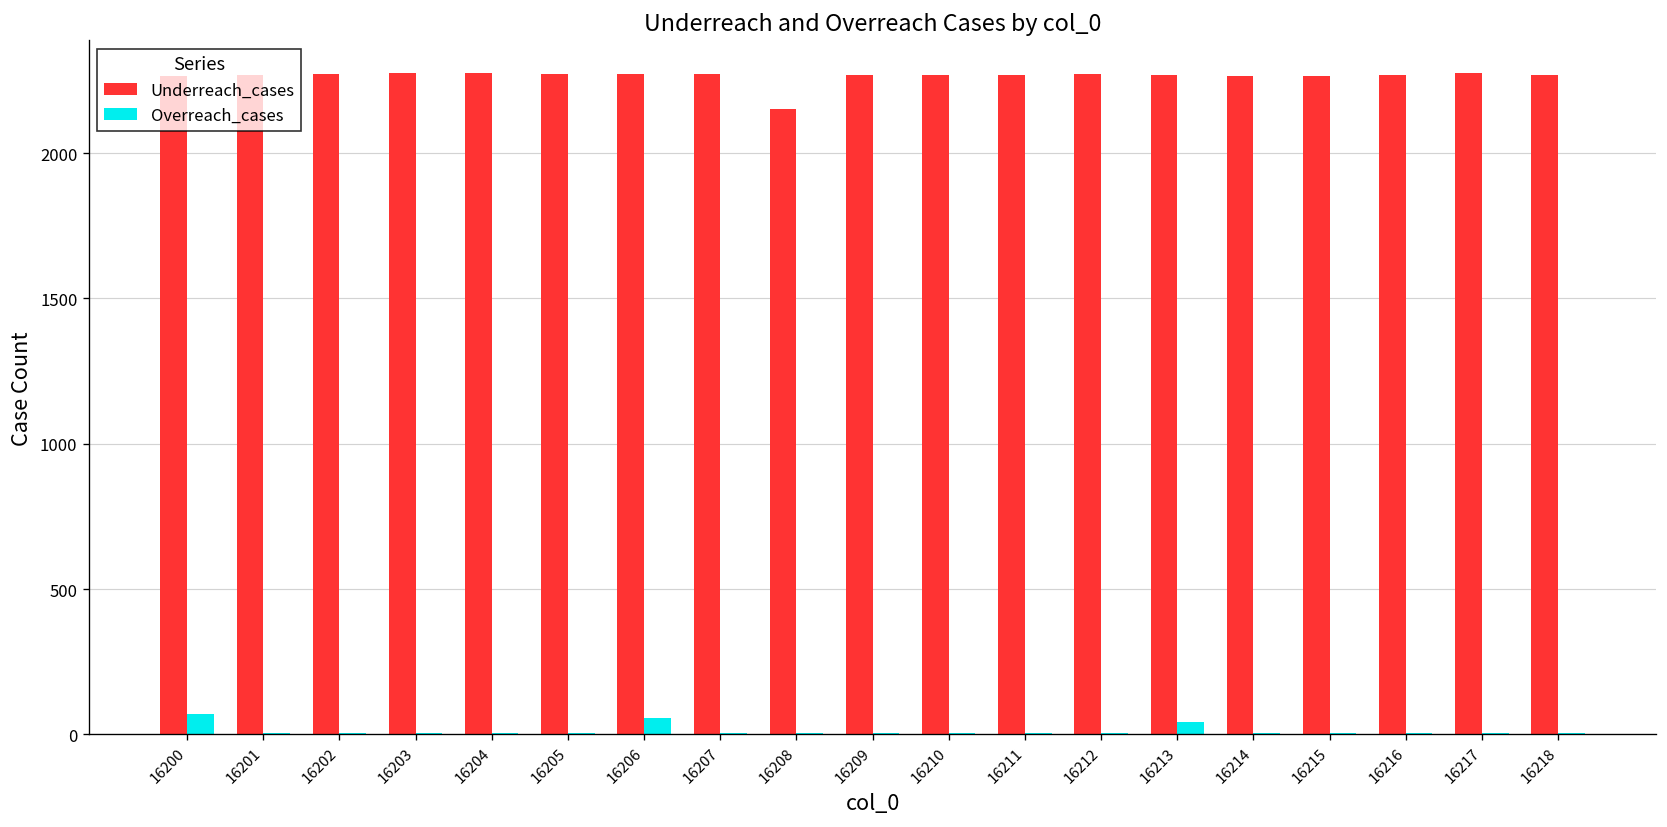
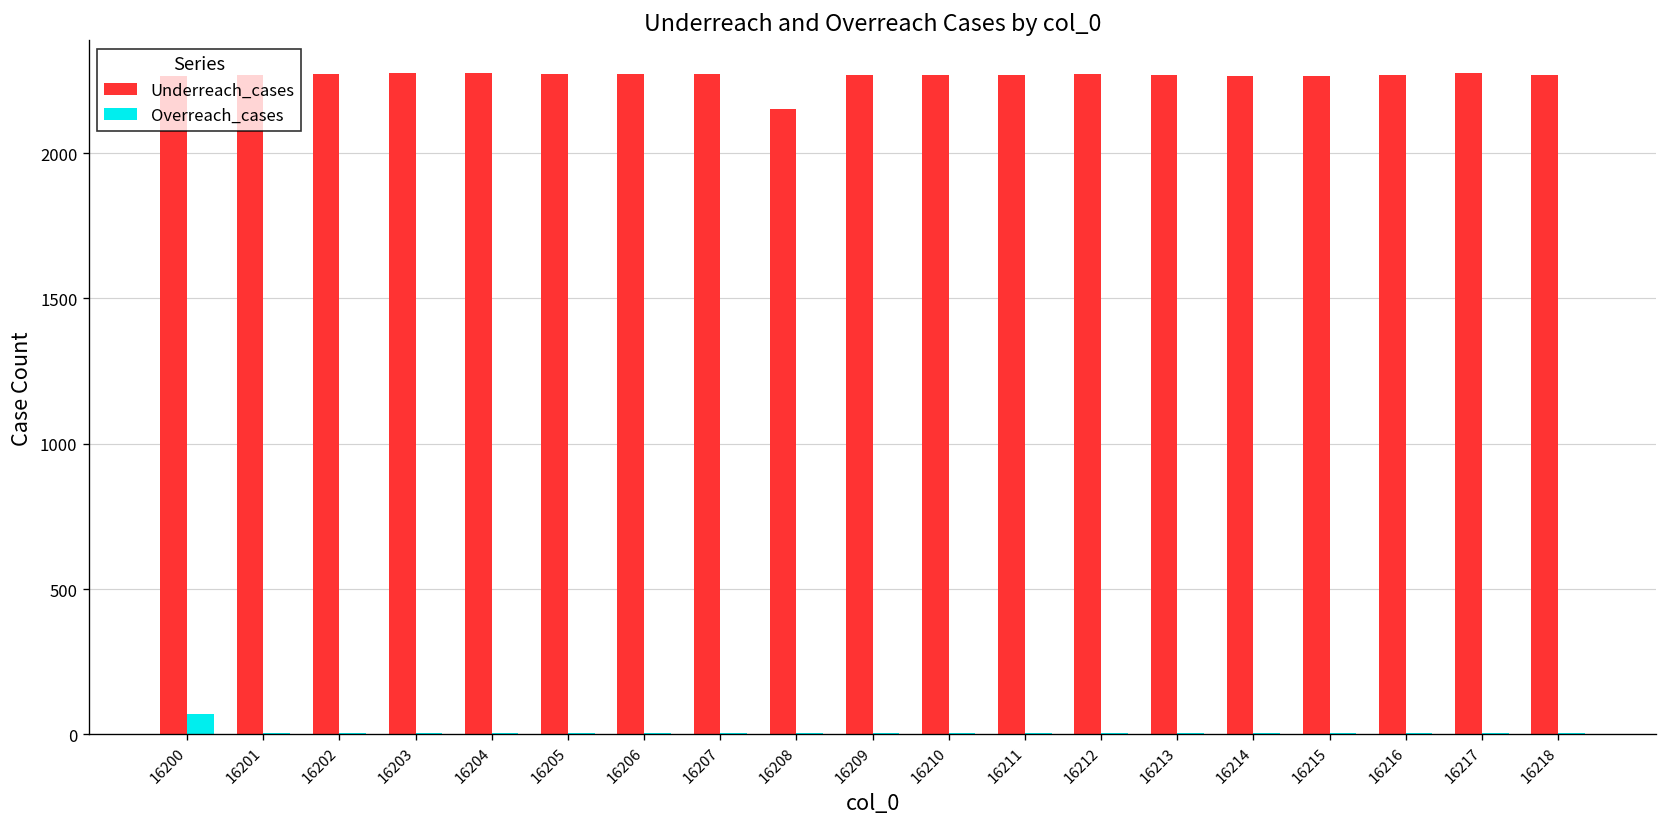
Overreach_cases, 16206: 60 -> 0
Overreach_cases, 16213: 40 -> 0
